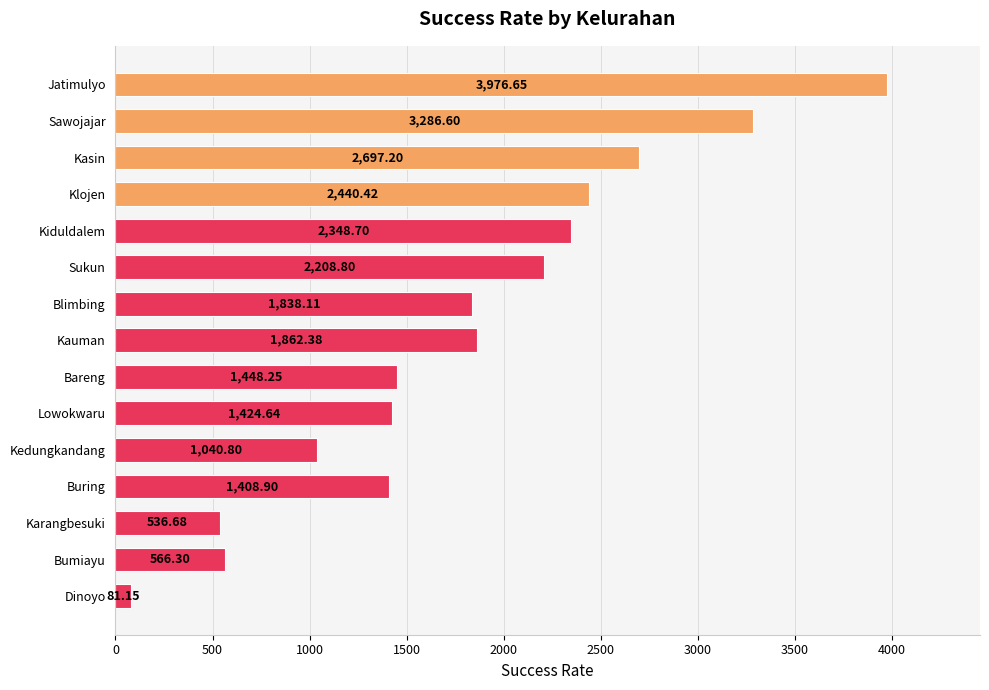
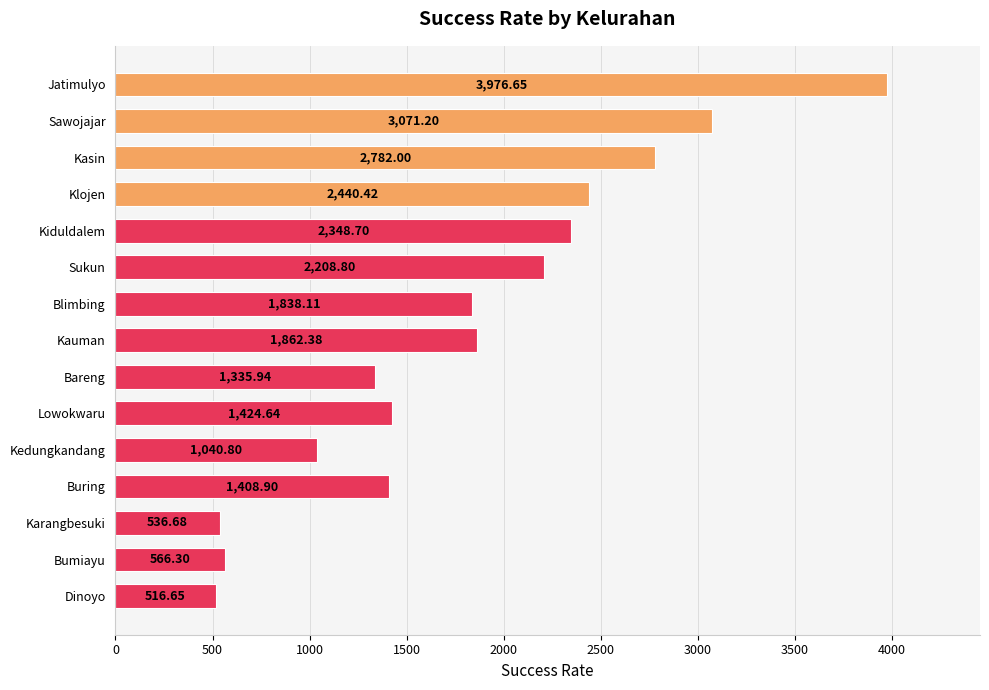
Sawojajar: 3,286.60 -> 3,071.20
Kasin: 2,697.20 -> 2,782.00
Bareng: 1,448.25 -> 1,335.94
Dinoyo: 81.15 -> 516.65
